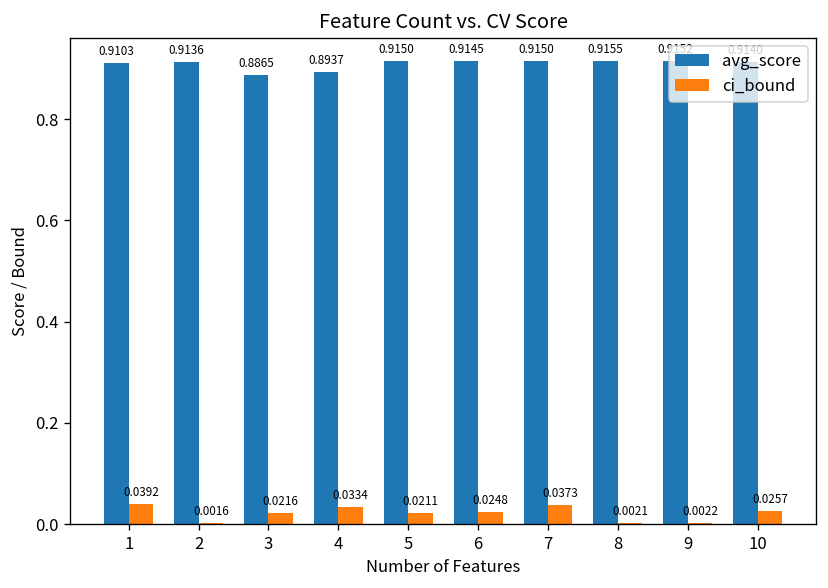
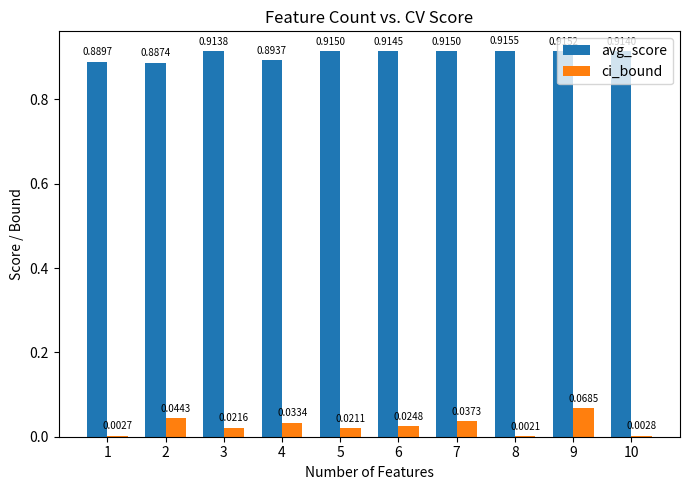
avg_score, 1: 0.9103 -> 0.8897
ci_bound, 1: 0.0392 -> 0.0027
avg_score, 2: 0.9136 -> 0.8874
ci_bound, 2: 0.0016 -> 0.0443
avg_score, 3: 0.8865 -> 0.9138
ci_bound, 9: 0.0022 -> 0.0685
ci_bound, 10: 0.0257 -> 0.0028
